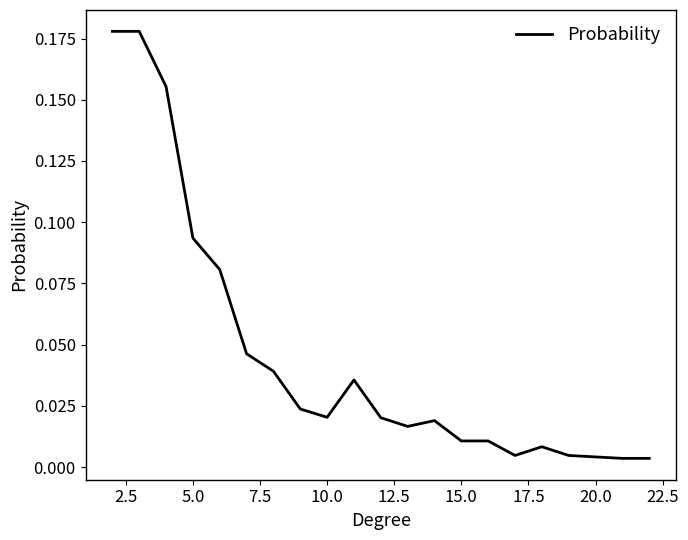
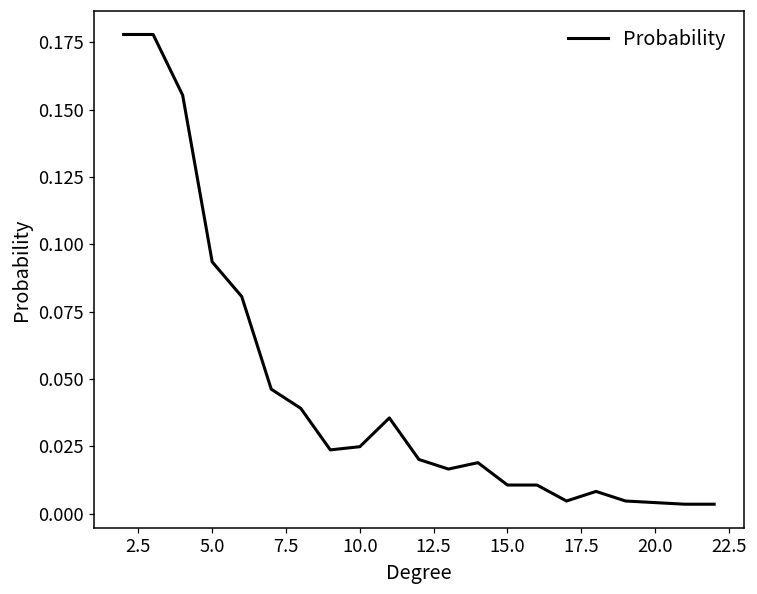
10.0: 0.020 -> 0.025
